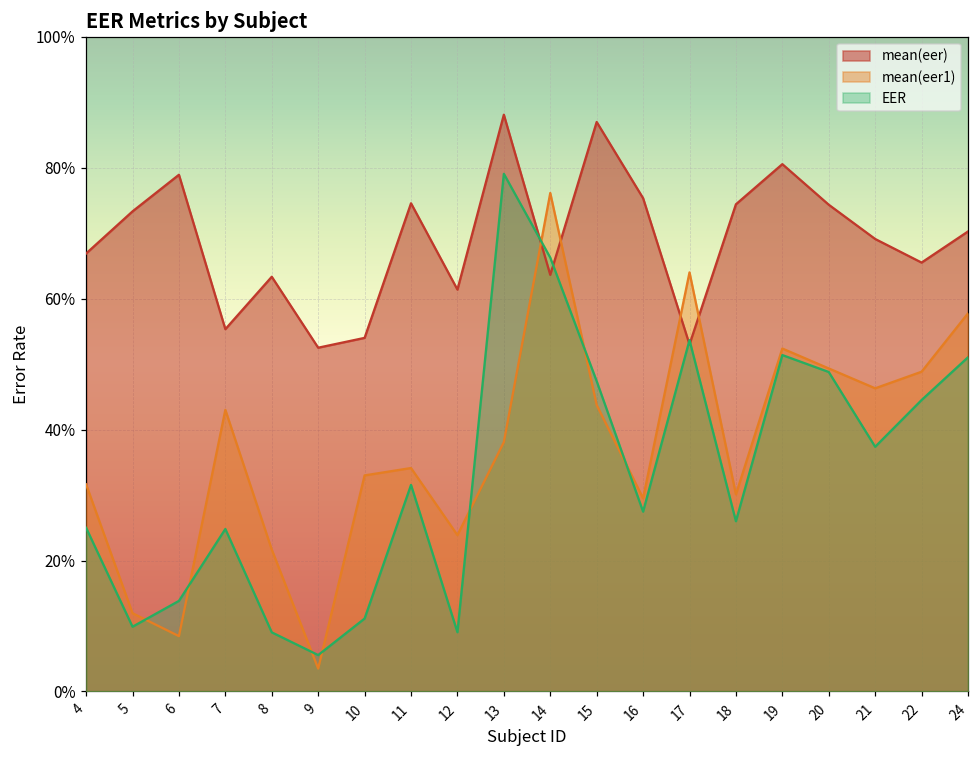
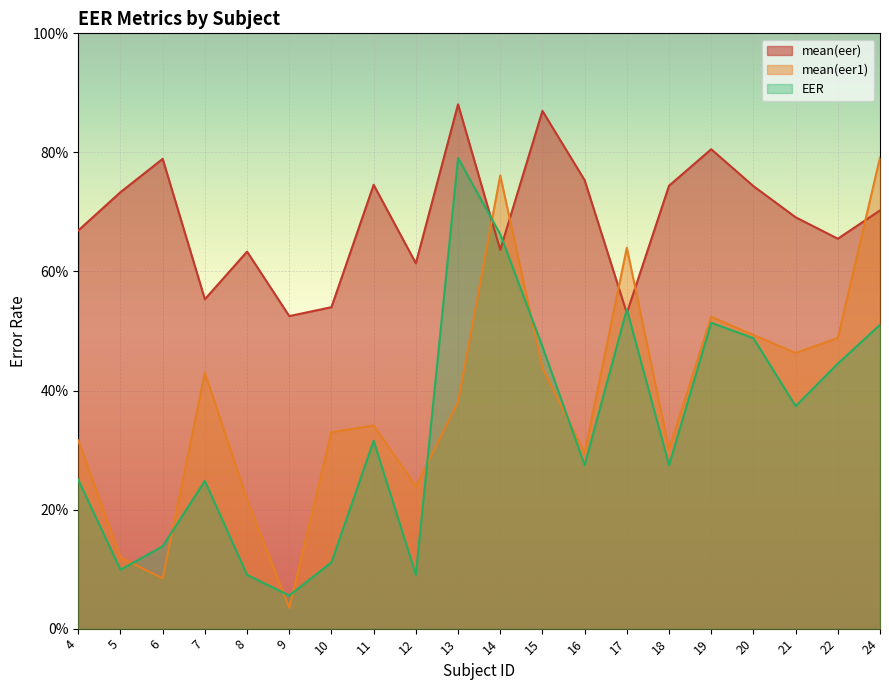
EER, 18: 26% -> 27%
mean(eer1), 24: 58% -> 79%
